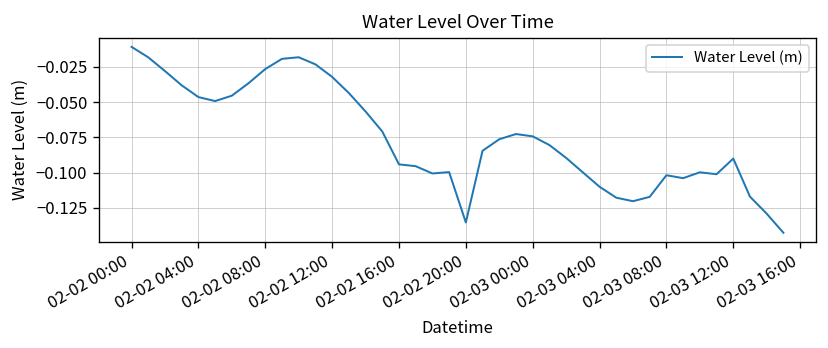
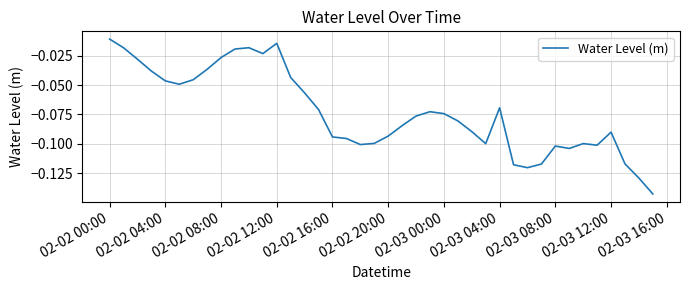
02-02 12:00: -0.032 -> -0.014
02-02 20:00: -0.135 -> -0.093
02-03 04:00: -0.110 -> -0.069
